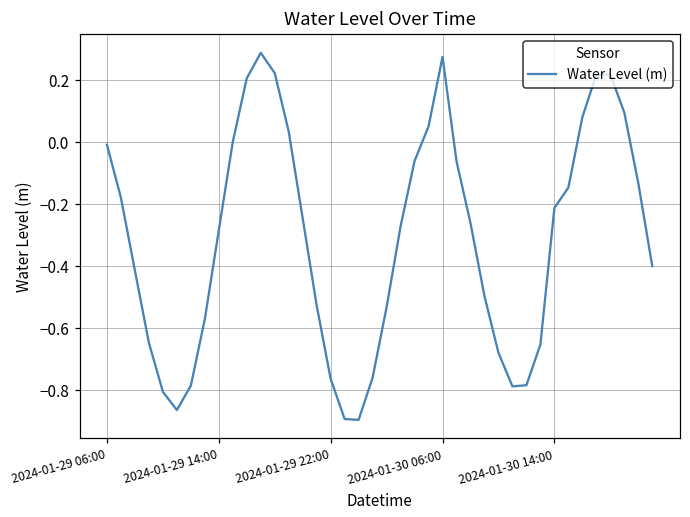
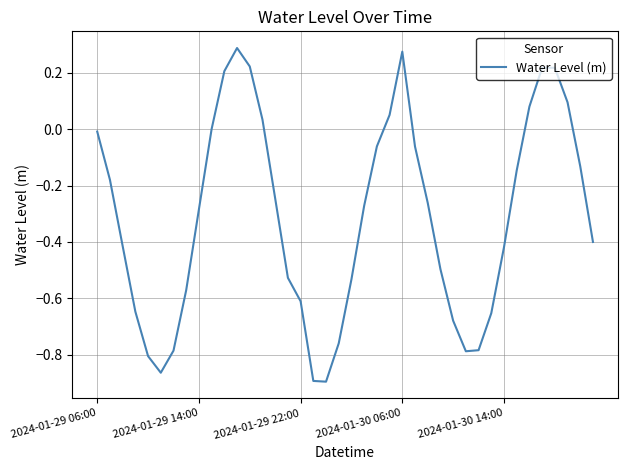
2024-01-29 22:00: -0.76 -> -0.61
2024-01-30 14:00: -0.21 -> -0.42
